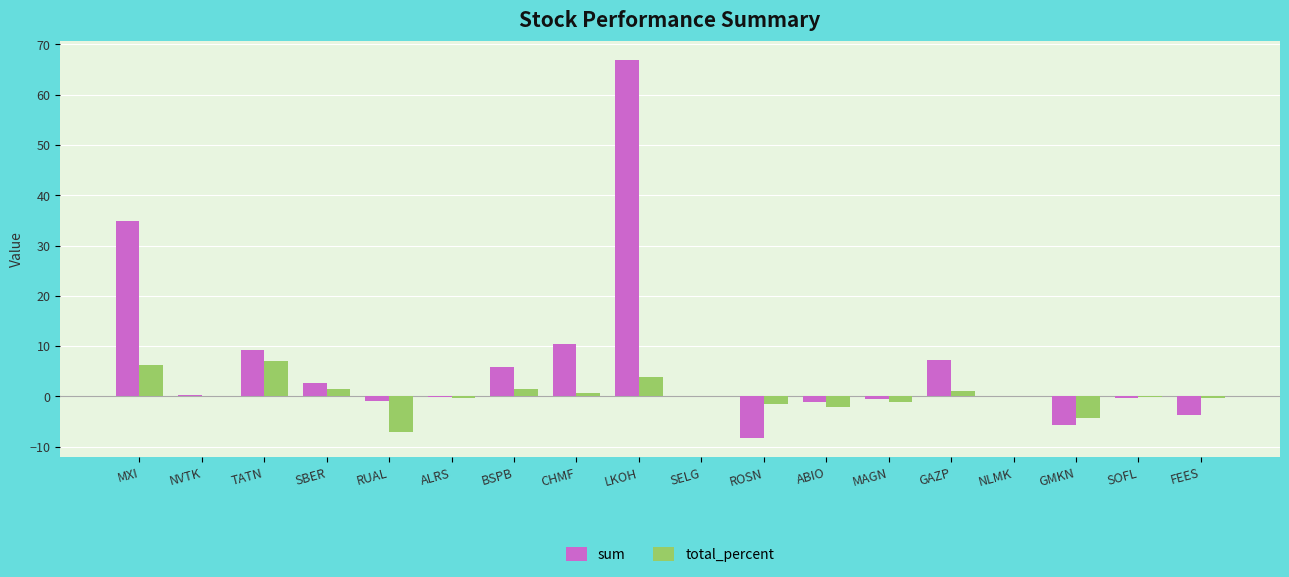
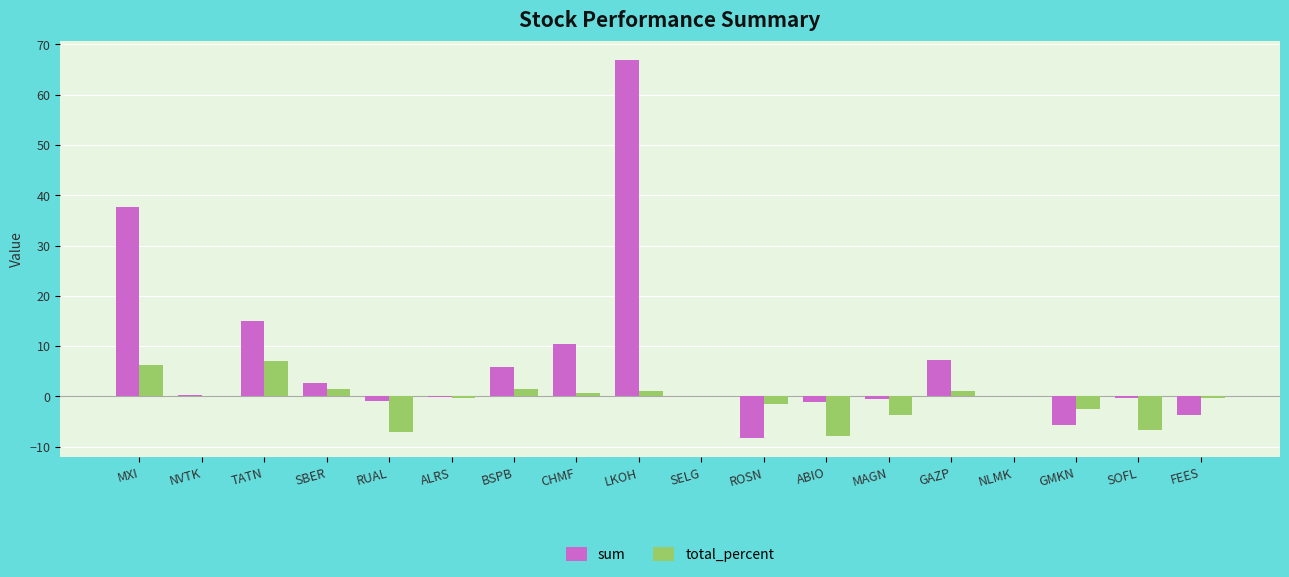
sum, MXI: 35 -> 38
sum, TATN: 9 -> 15
total_percent, LKOH: 4 -> 1
total_percent, ABIO: -2 -> -8
total_percent, MAGN: -1 -> -4
total_percent, GMKN: -4 -> -2
total_percent, SOFL: 0 -> -7
